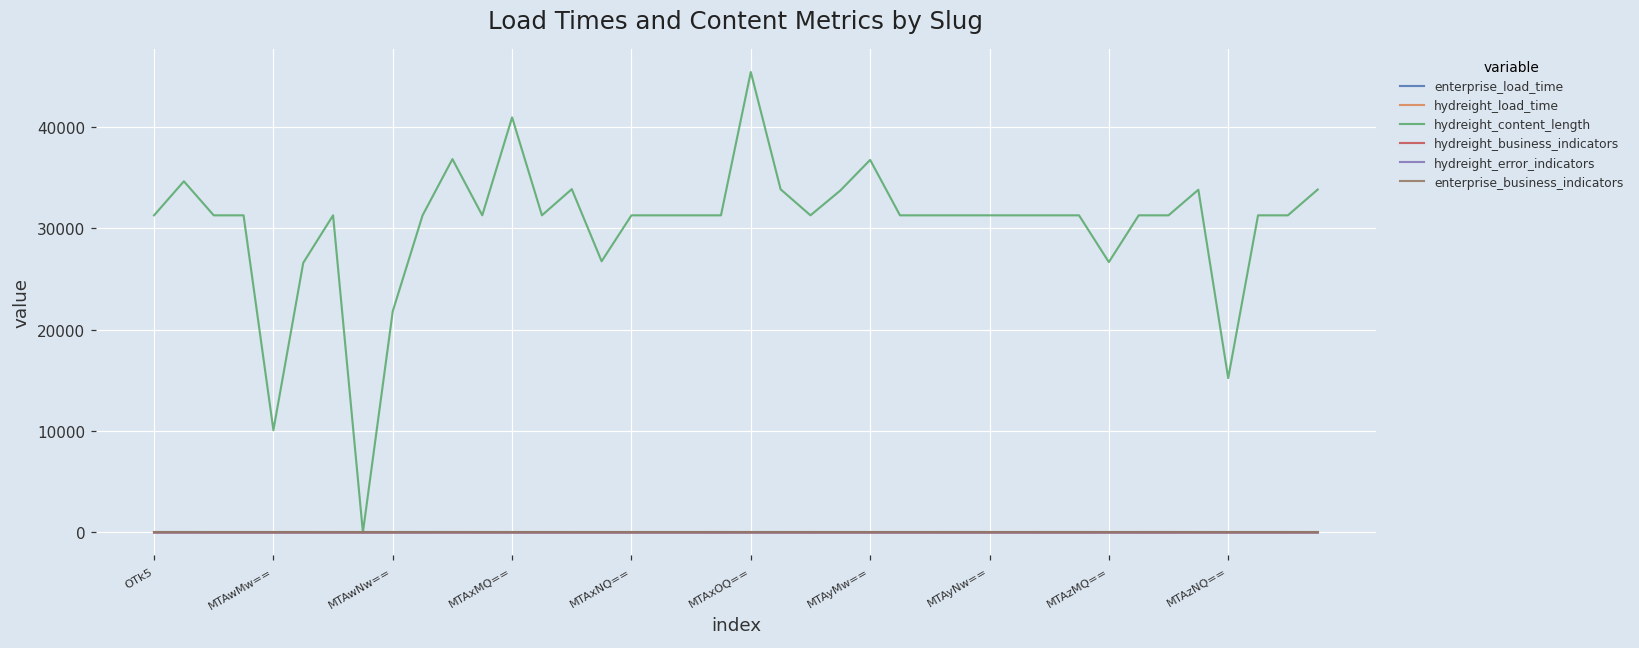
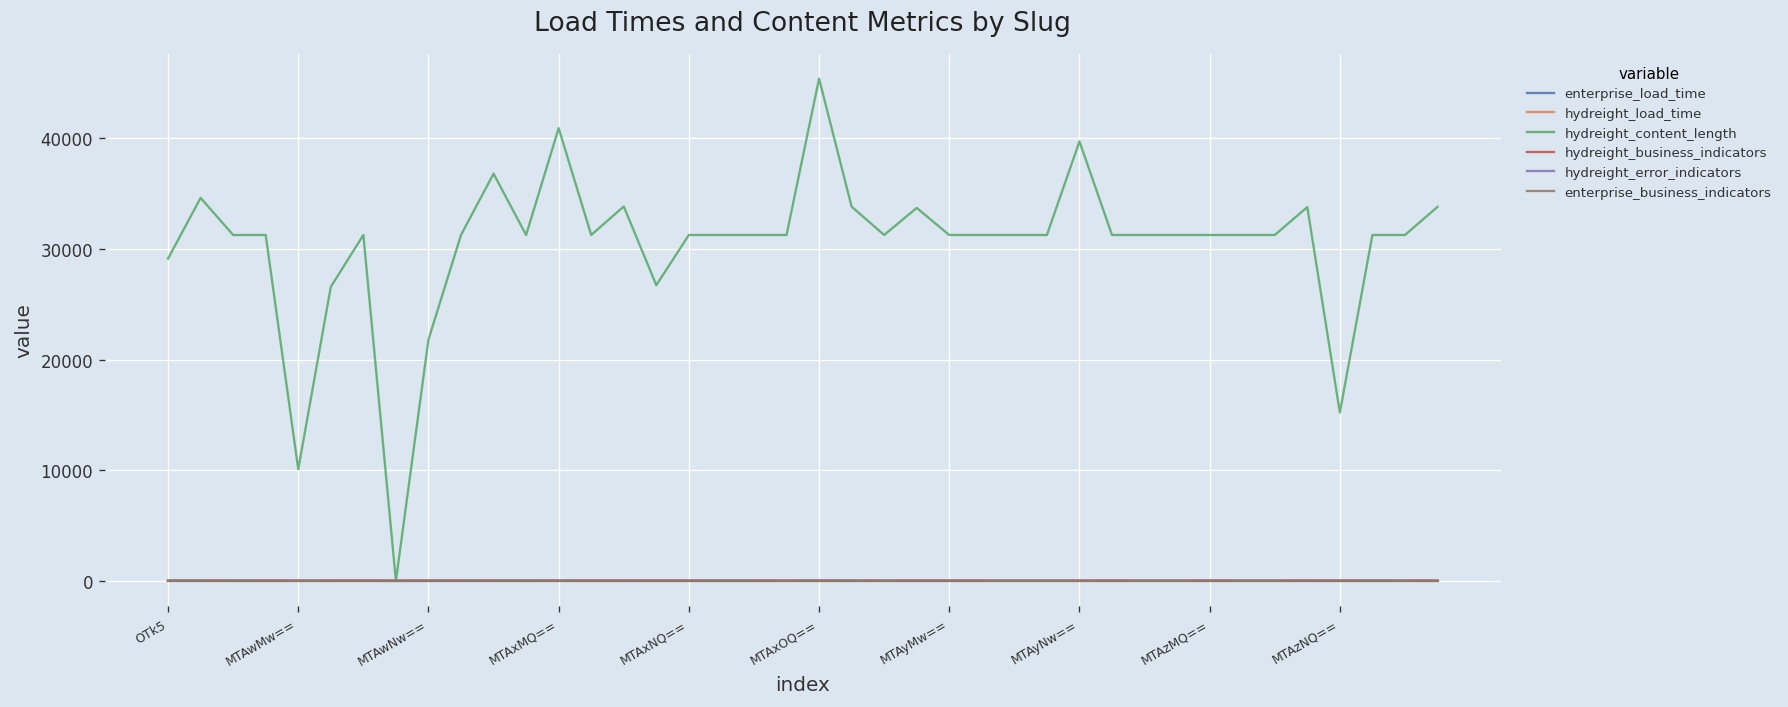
hydreight_content_length, OTk5: 31000 -> 29000
hydreight_content_length, MTAyMw==: 37000 -> 31000
hydreight_content_length, MTAyNw==: 31000 -> 40000
hydreight_content_length, MTAzMQ==: 27000 -> 31000
